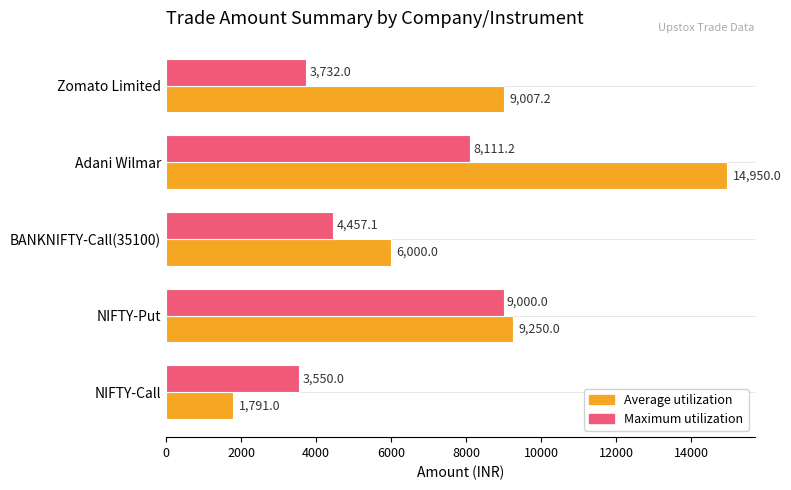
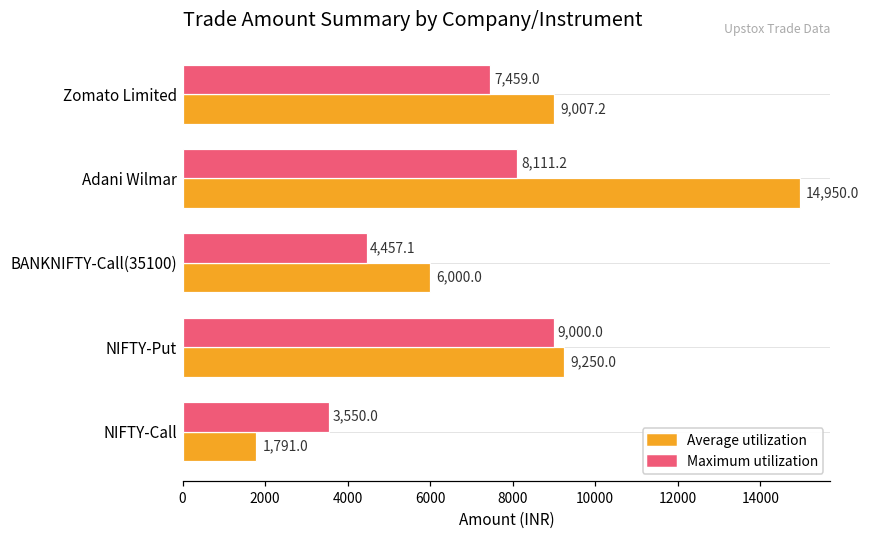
Maximum utilization, Zomato Limited: 3,732.0 -> 7,459.0
